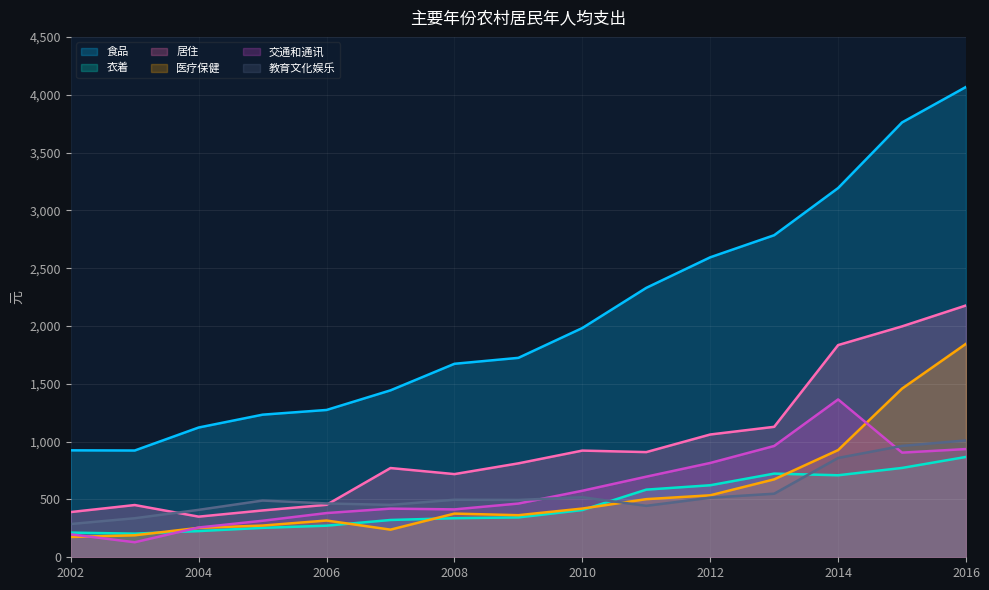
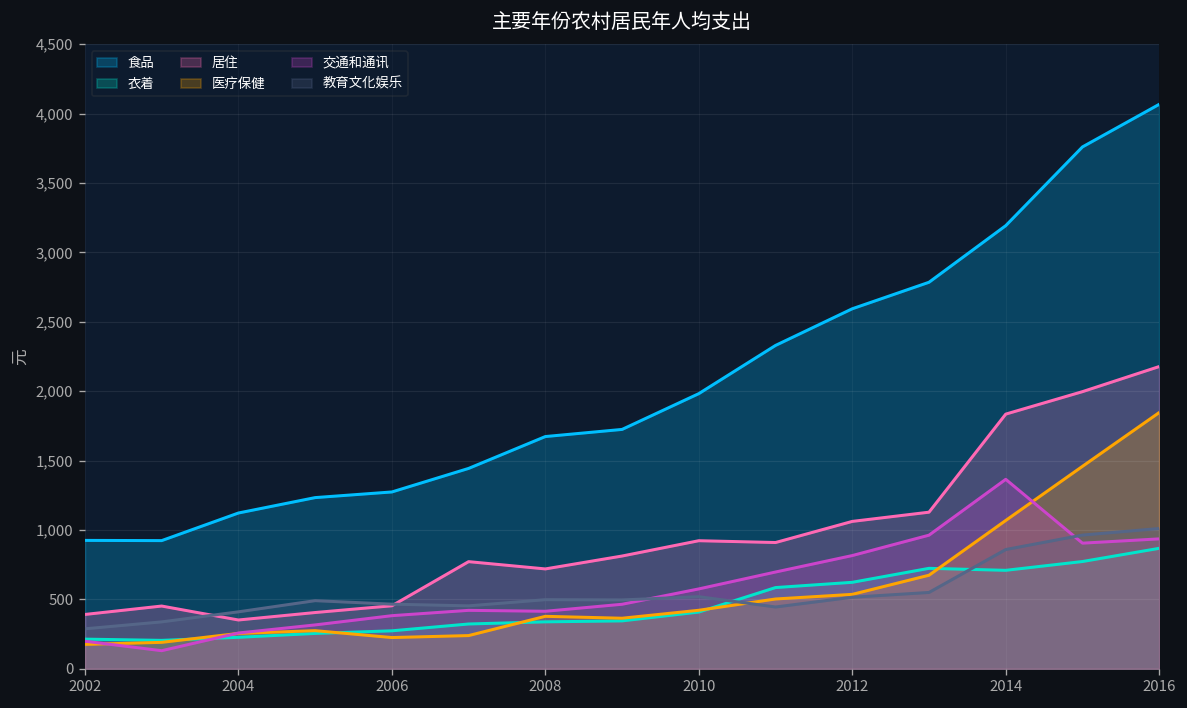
医疗保健, 2006: 320 -> 220
医疗保健, 2014: 930 -> 1,070
